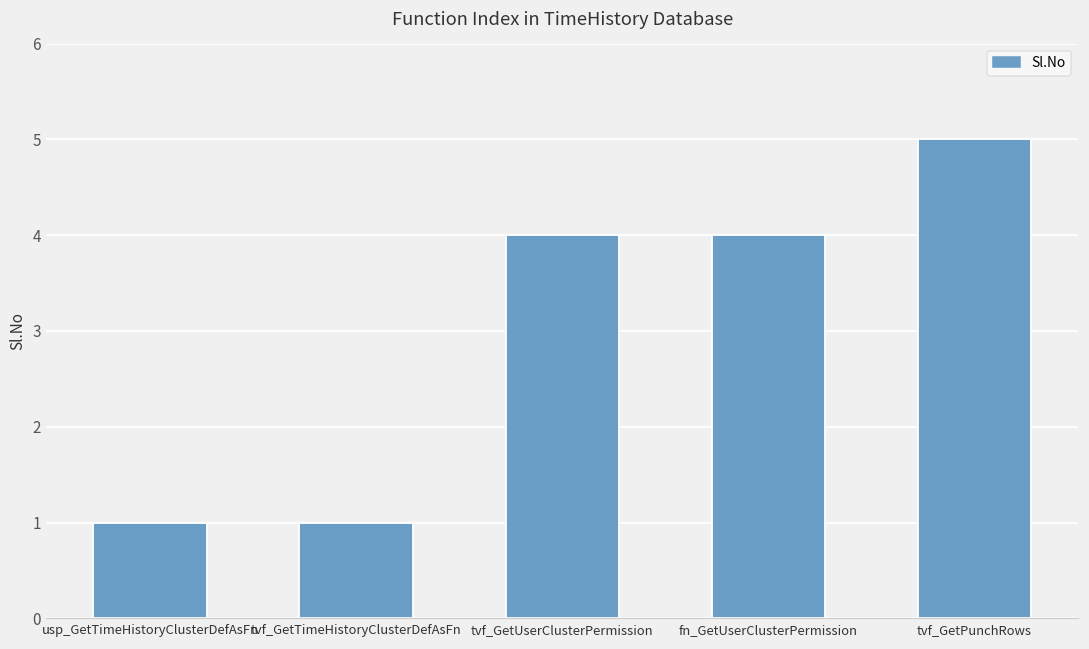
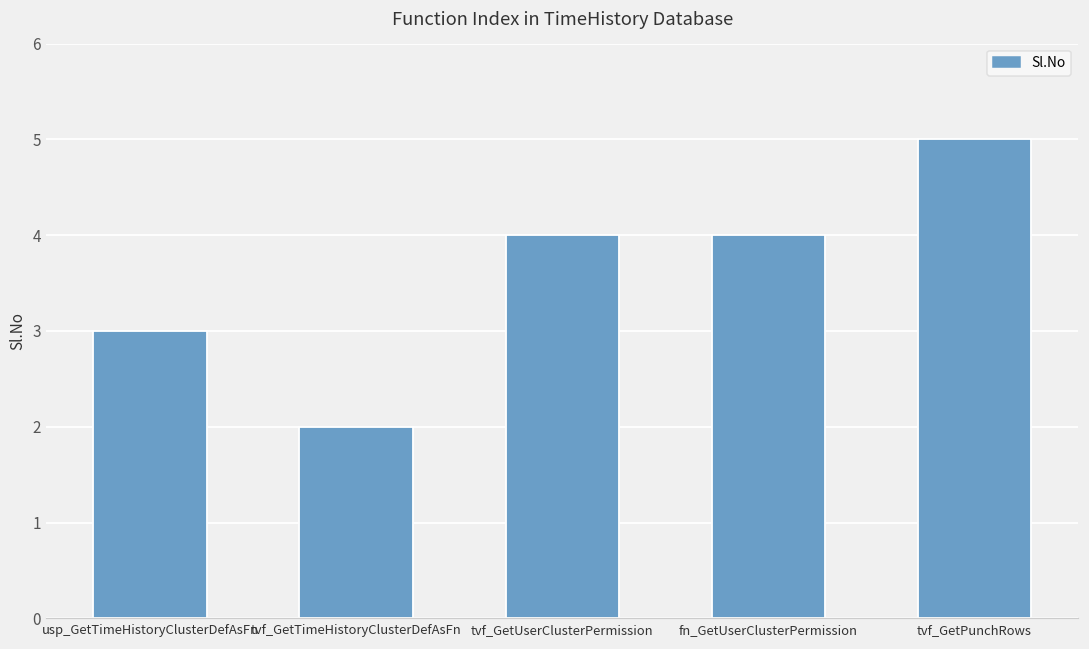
usp_GetTimeHistoryClusterDefAsFn: 1 -> 3
tvf_GetTimeHistoryClusterDefAsFn: 1 -> 2
